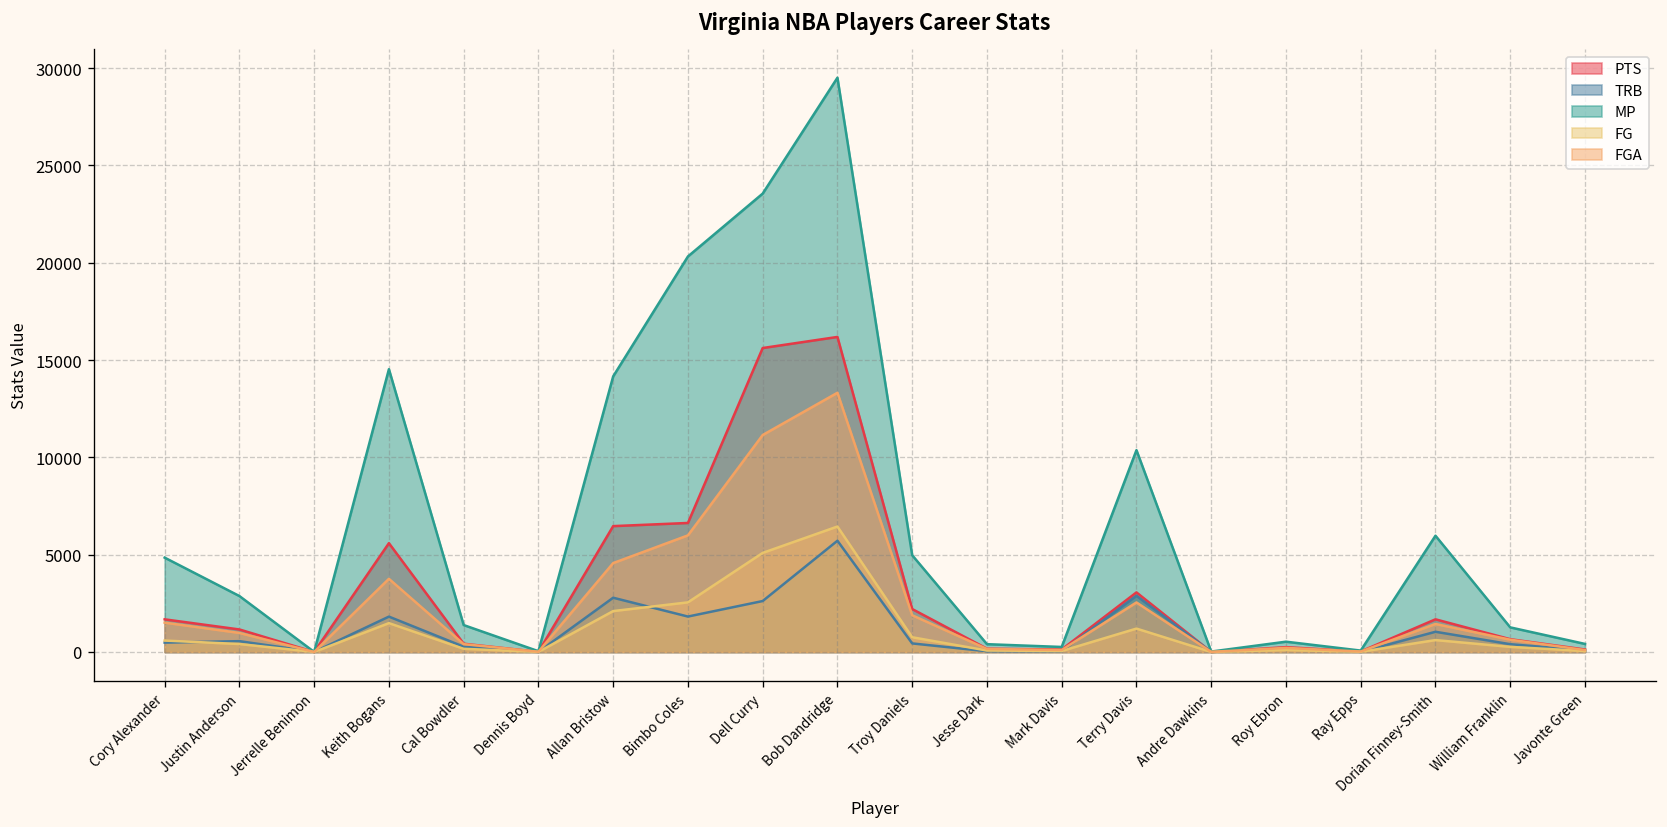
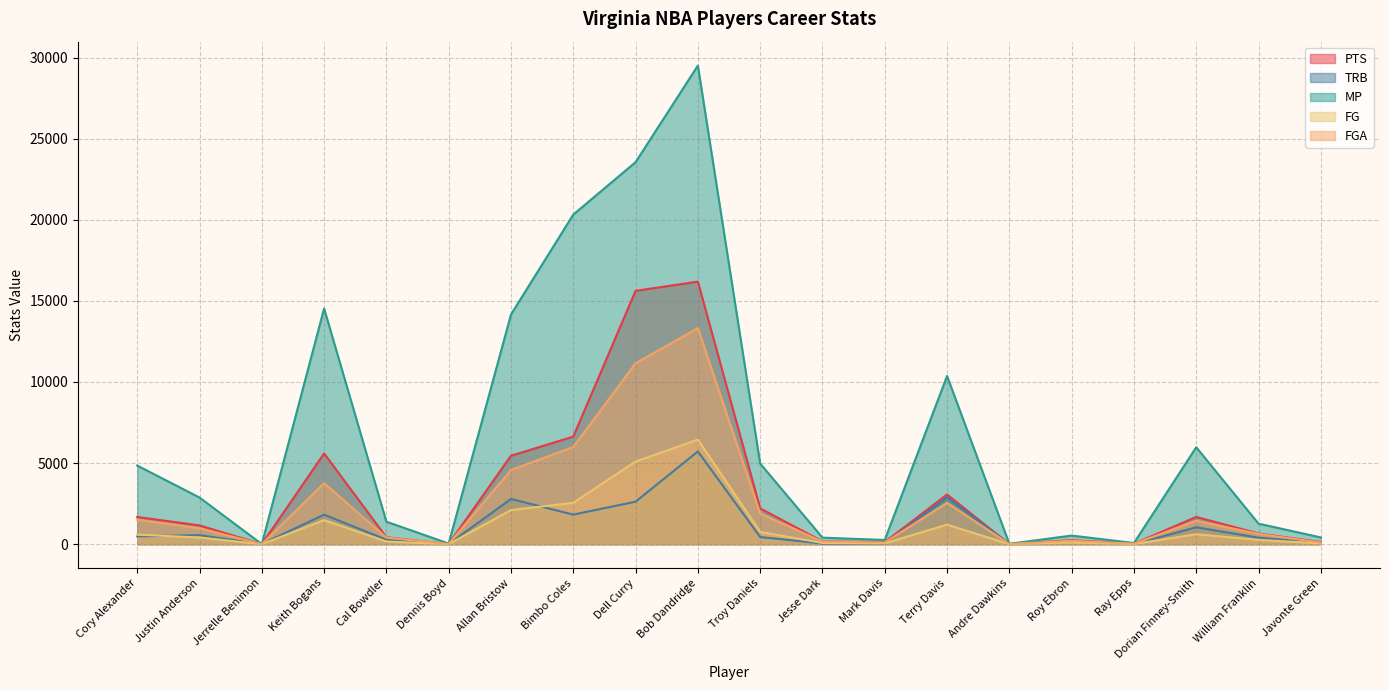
PTS, Allan Bristow: 6500 -> 5500
